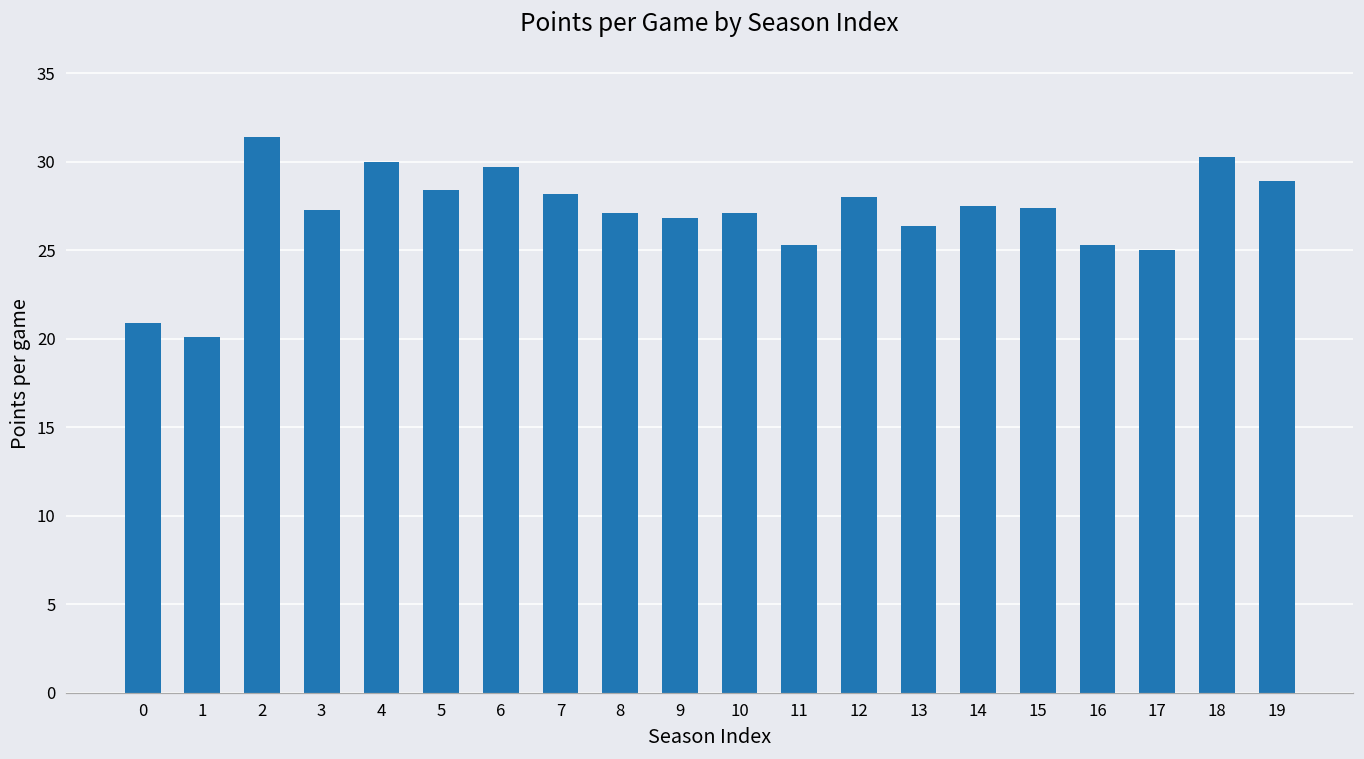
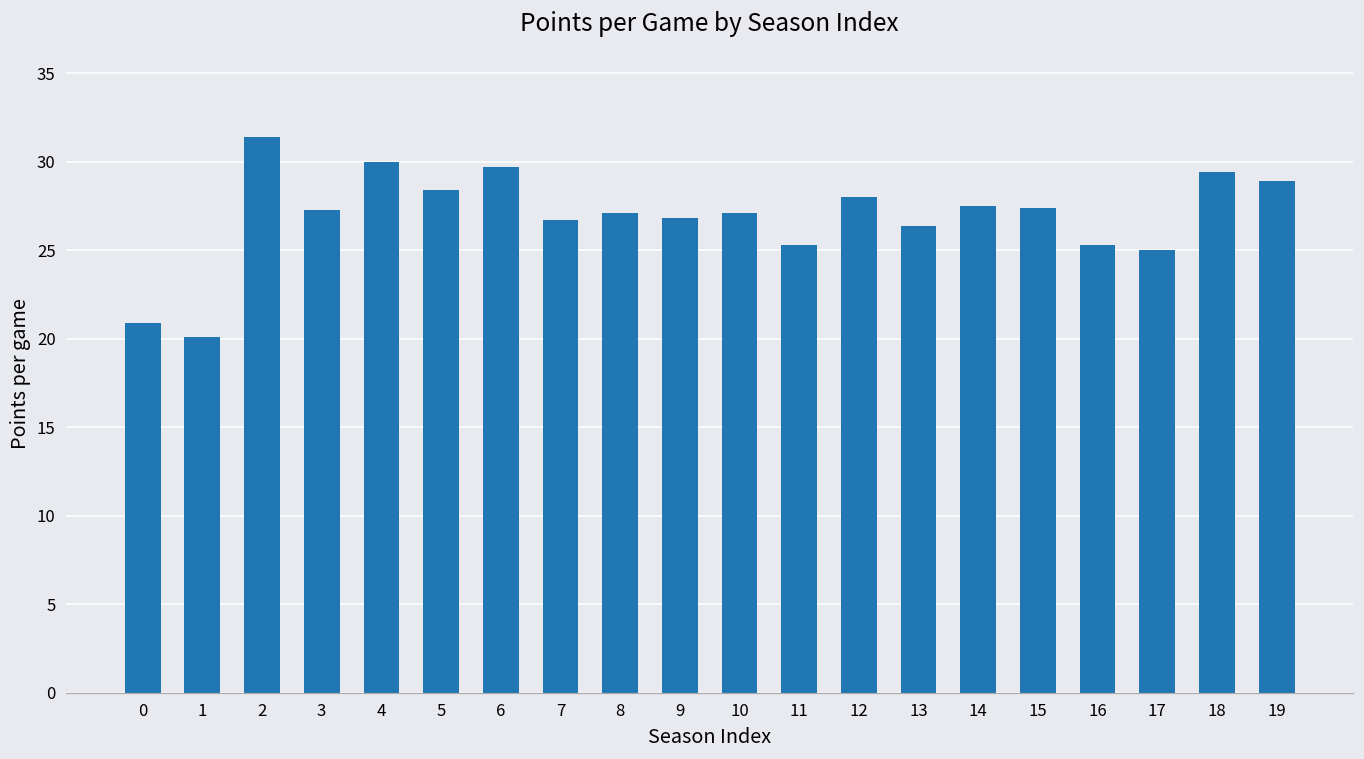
7: 28.2 -> 26.7
18: 30.3 -> 29.4
